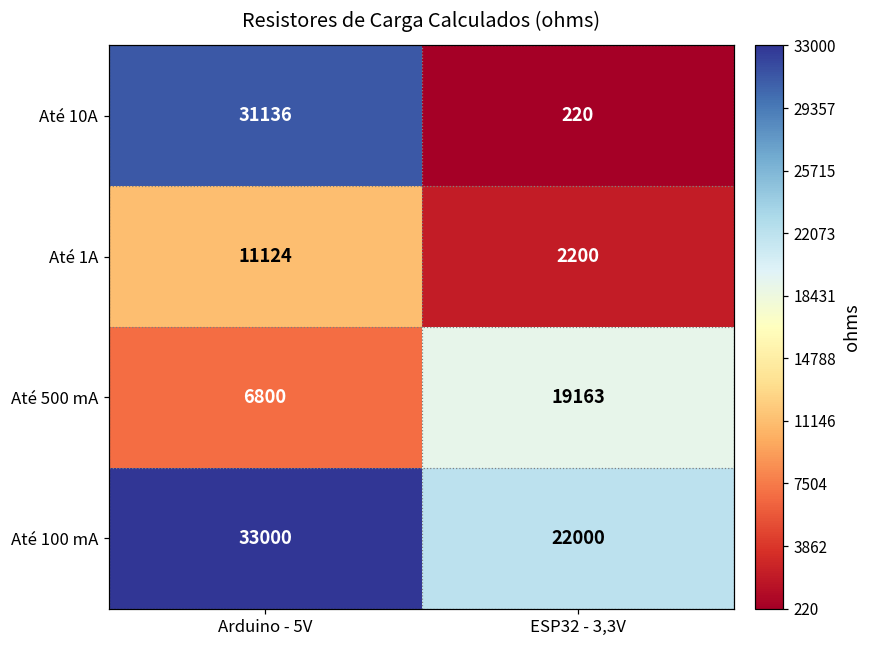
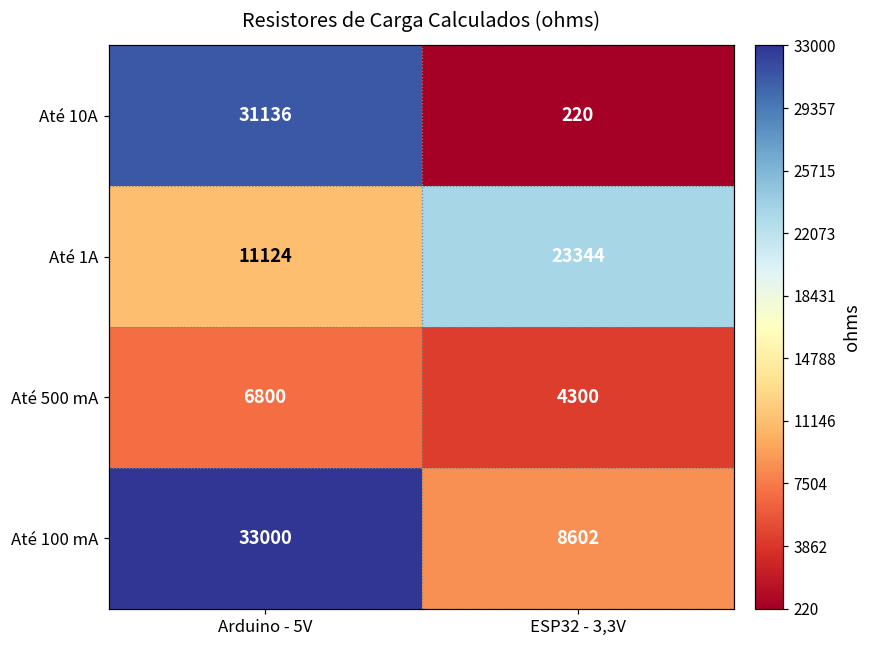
Até 1A, ESP32 - 3,3V: 2200 -> 23344
Até 500 mA, ESP32 - 3,3V: 19163 -> 4300
Até 100 mA, ESP32 - 3,3V: 22000 -> 8602
